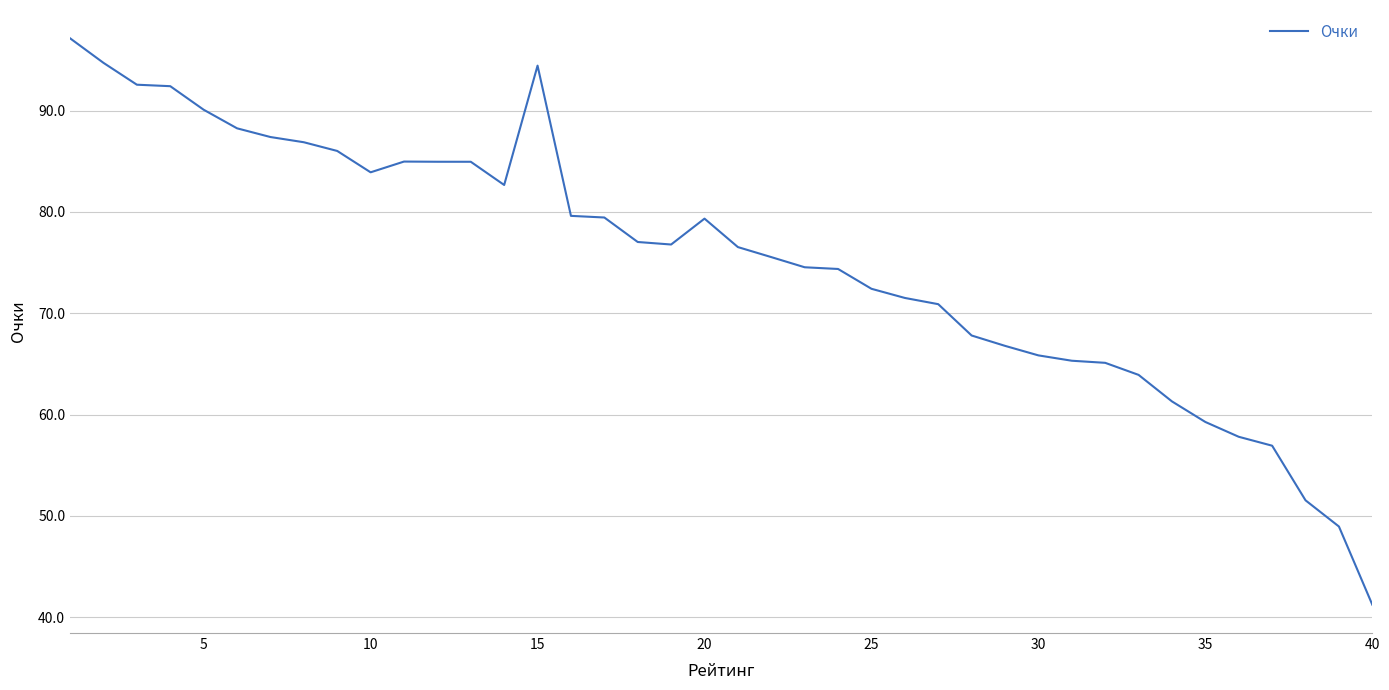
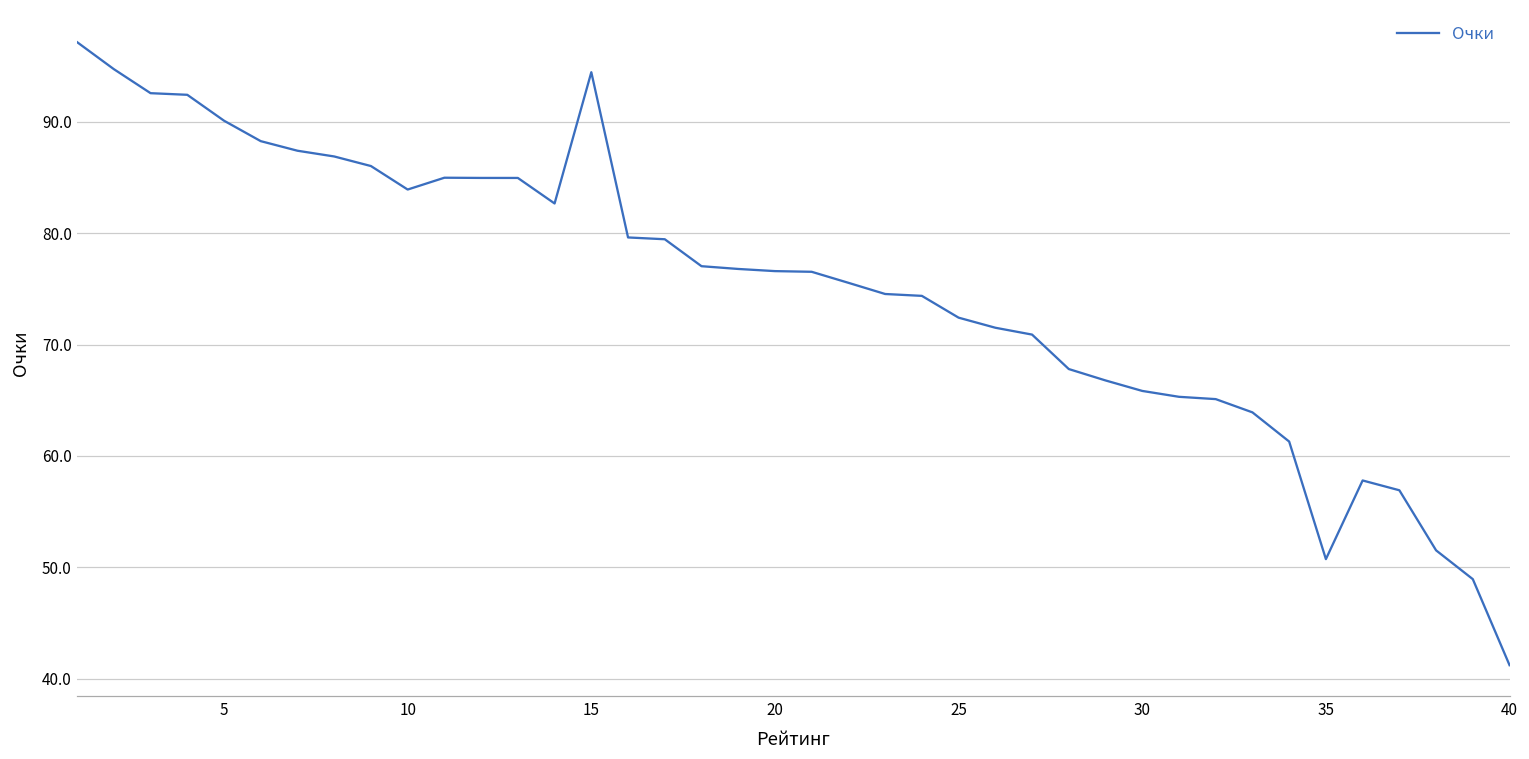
20: 79.3 -> 76.6
35: 59.3 -> 50.7
